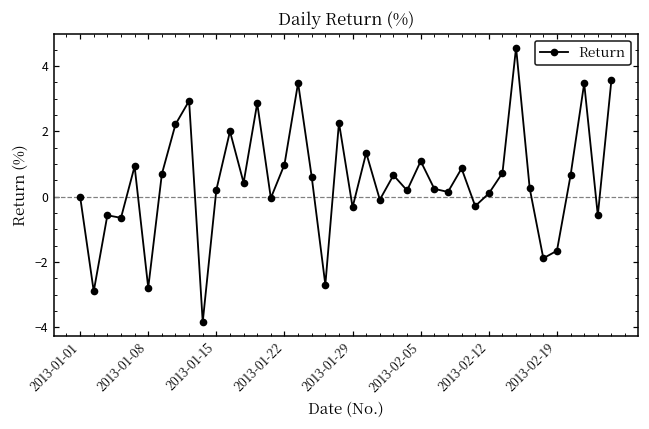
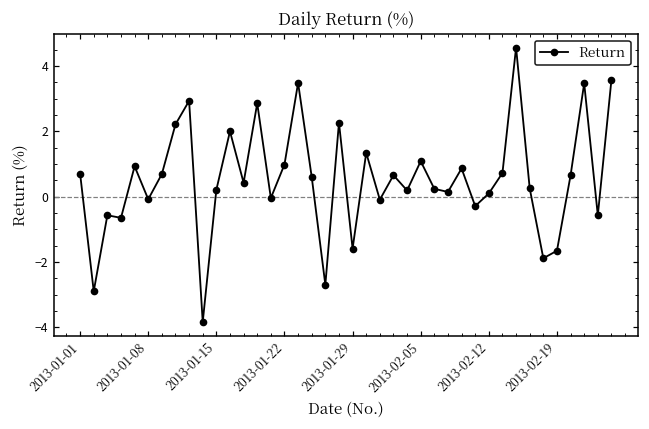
2013-01-01: 0.0 -> 0.7
2013-01-08: -2.8 -> -0.1
2013-01-29: -0.3 -> -1.6
